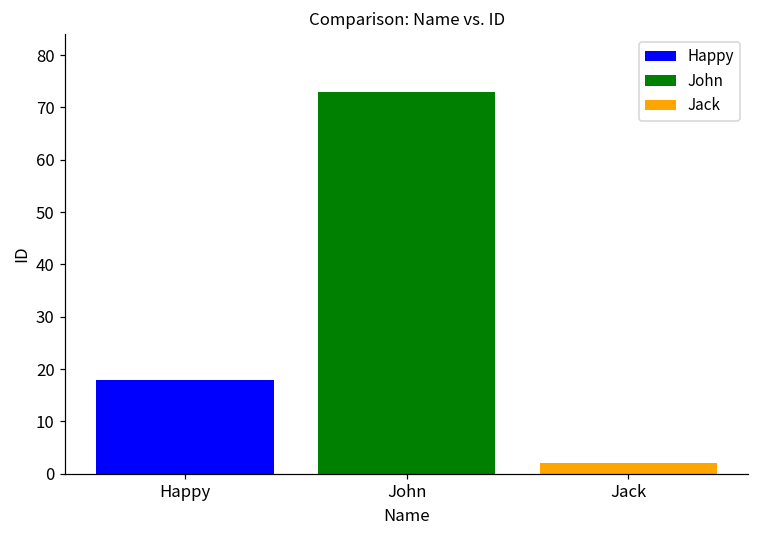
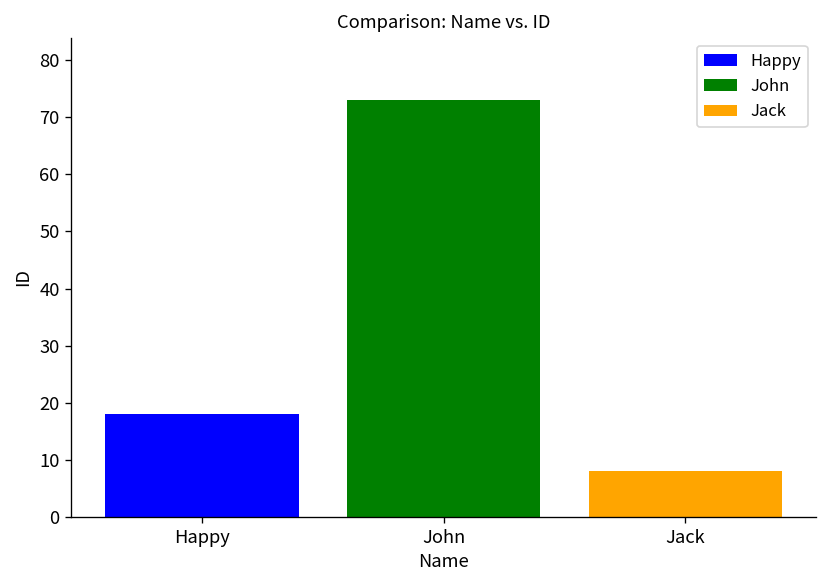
Jack: 2 -> 8
